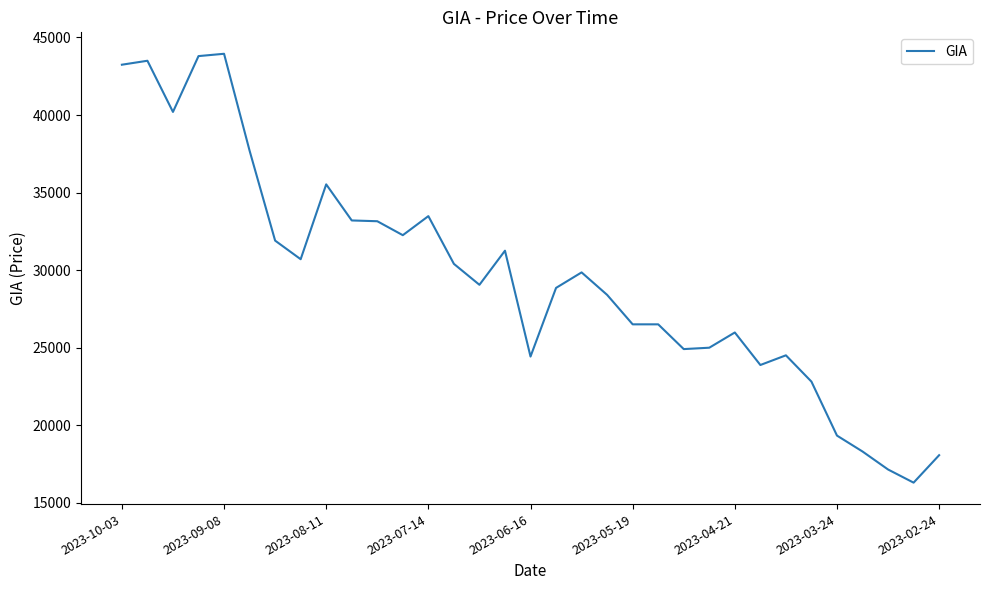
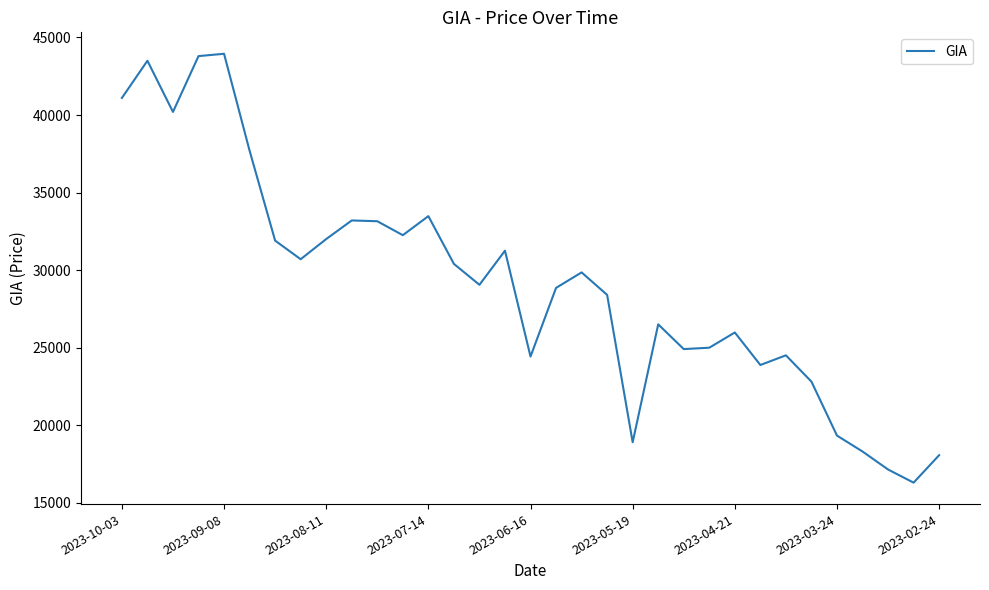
2023-10-03: 43200 -> 41100
2023-08-11: 35500 -> 32000
2023-05-19: 26500 -> 18900
